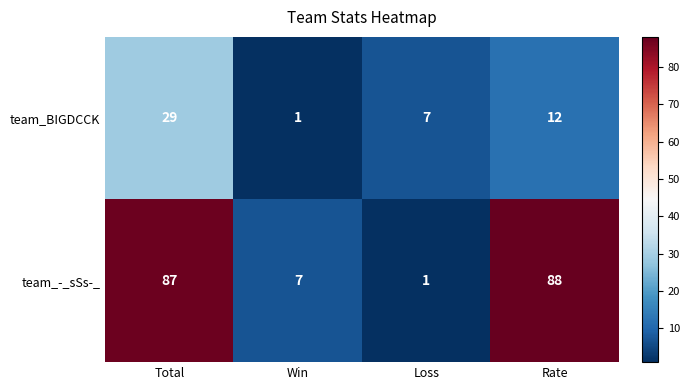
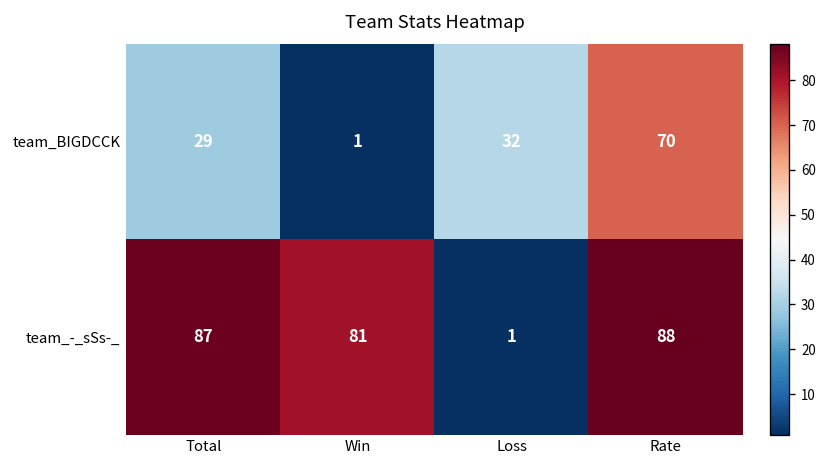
team_BIGDCCK, Loss: 7 -> 32
team_BIGDCCK, Rate: 12 -> 70
team_-_sSs-_, Win: 7 -> 81
